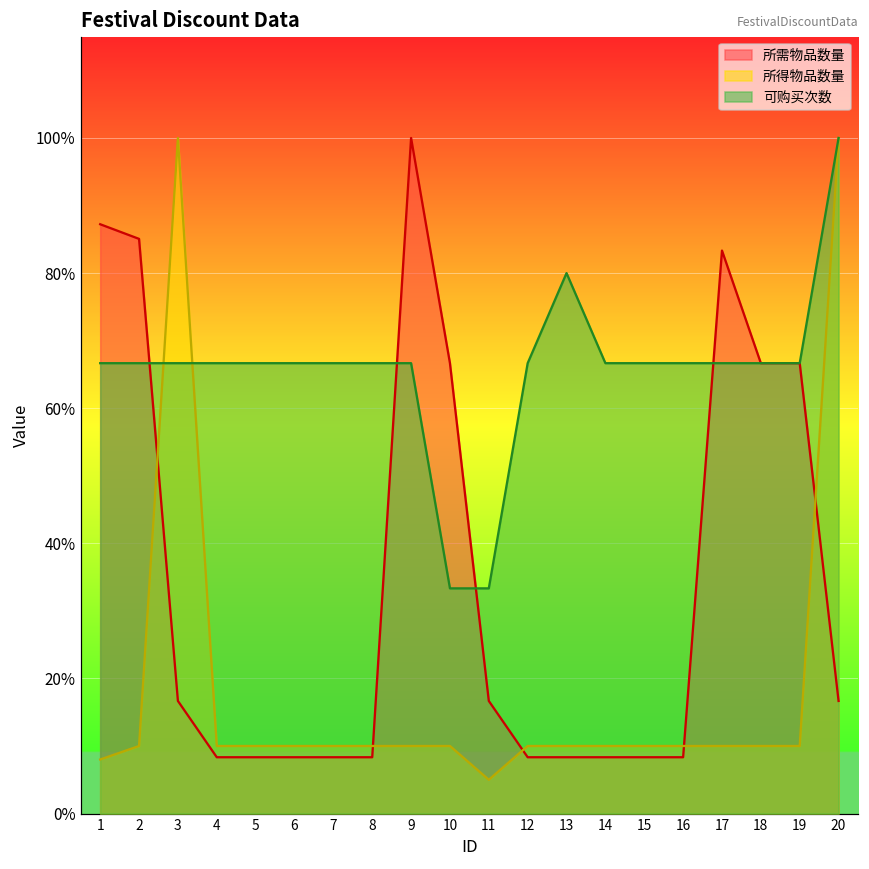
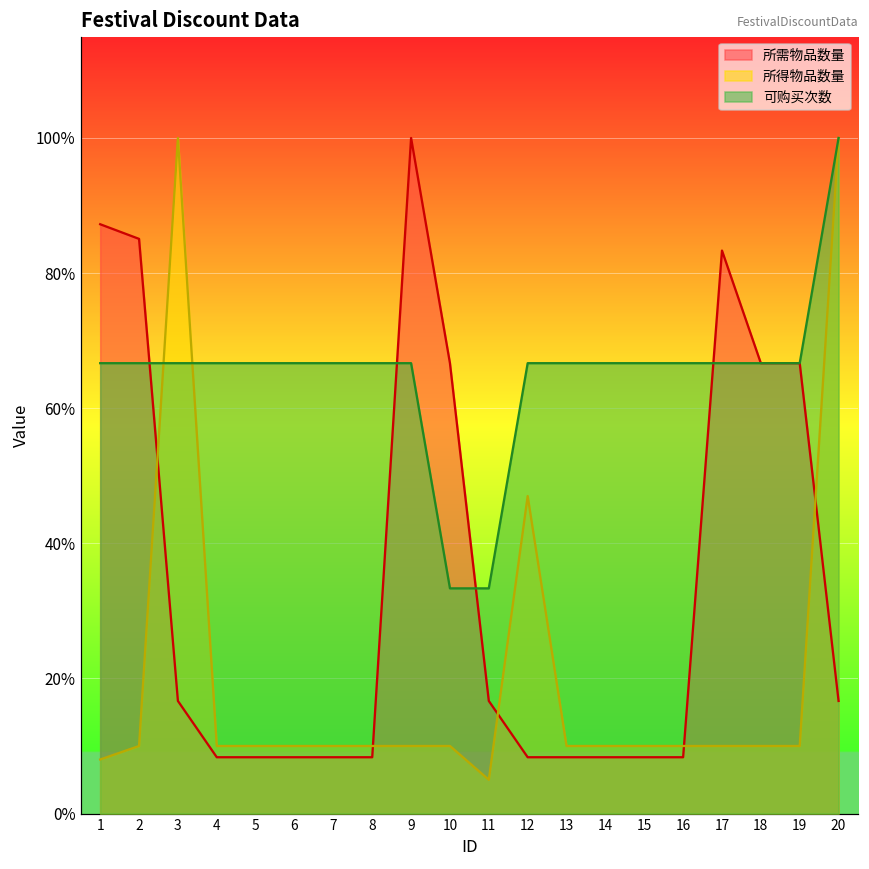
所得物品数量, 12: 10% -> 47%
可购买次数, 13: 80% -> 67%
